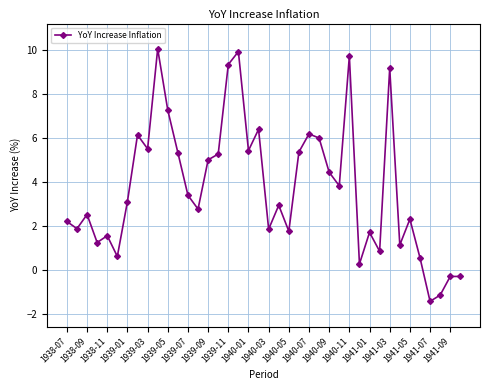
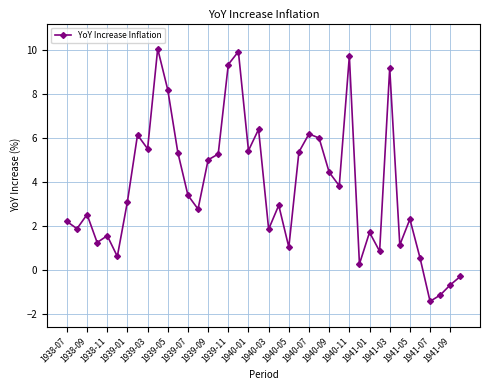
1939-05: 7.3 -> 8.2
1940-05: 1.8 -> 1.0
1941-09: -0.3 -> -0.7
